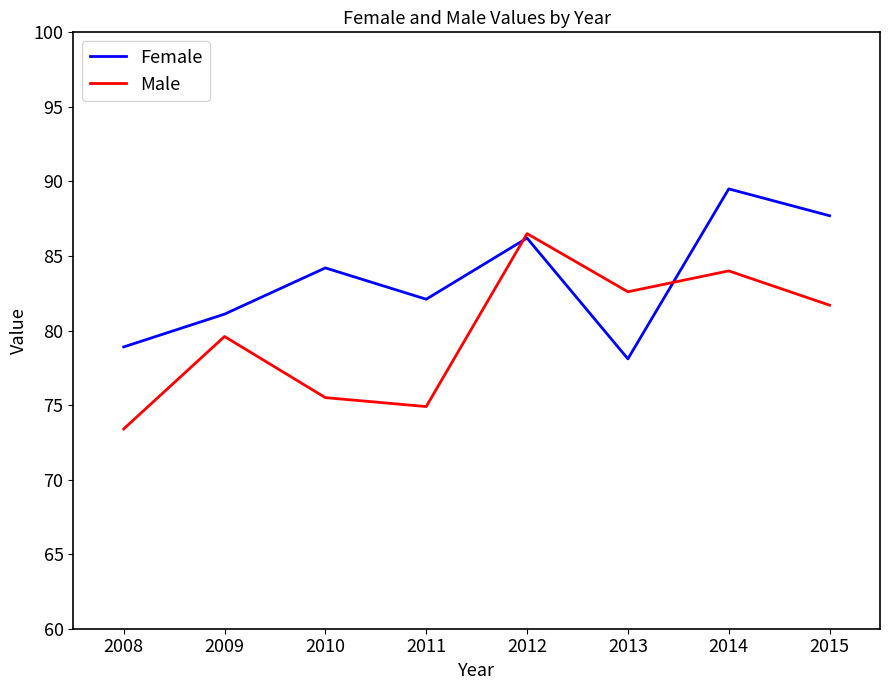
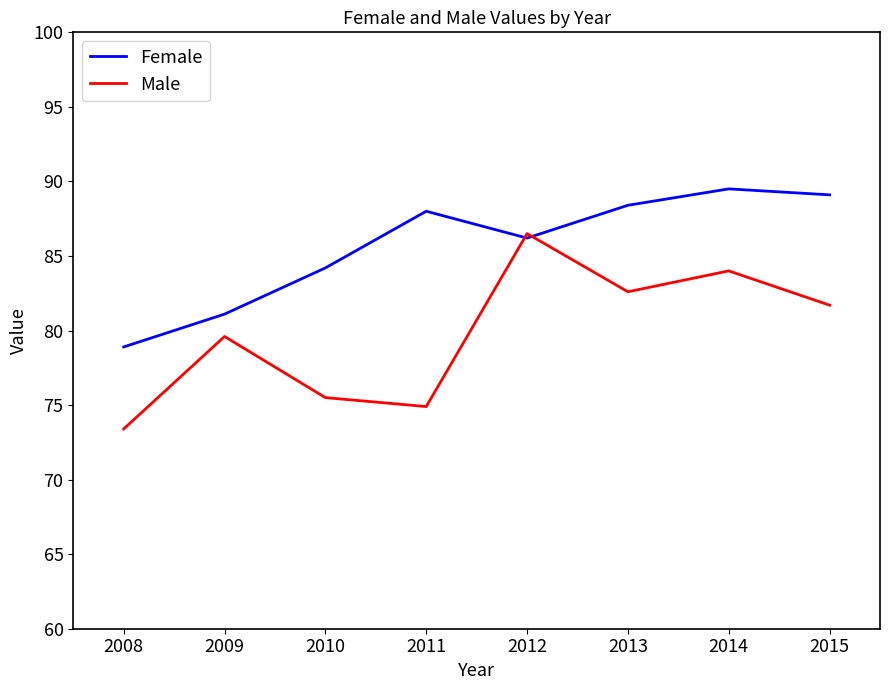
Female, 2011: 82.1 -> 88.0
Female, 2013: 78.1 -> 88.4
Female, 2015: 87.7 -> 89.1
